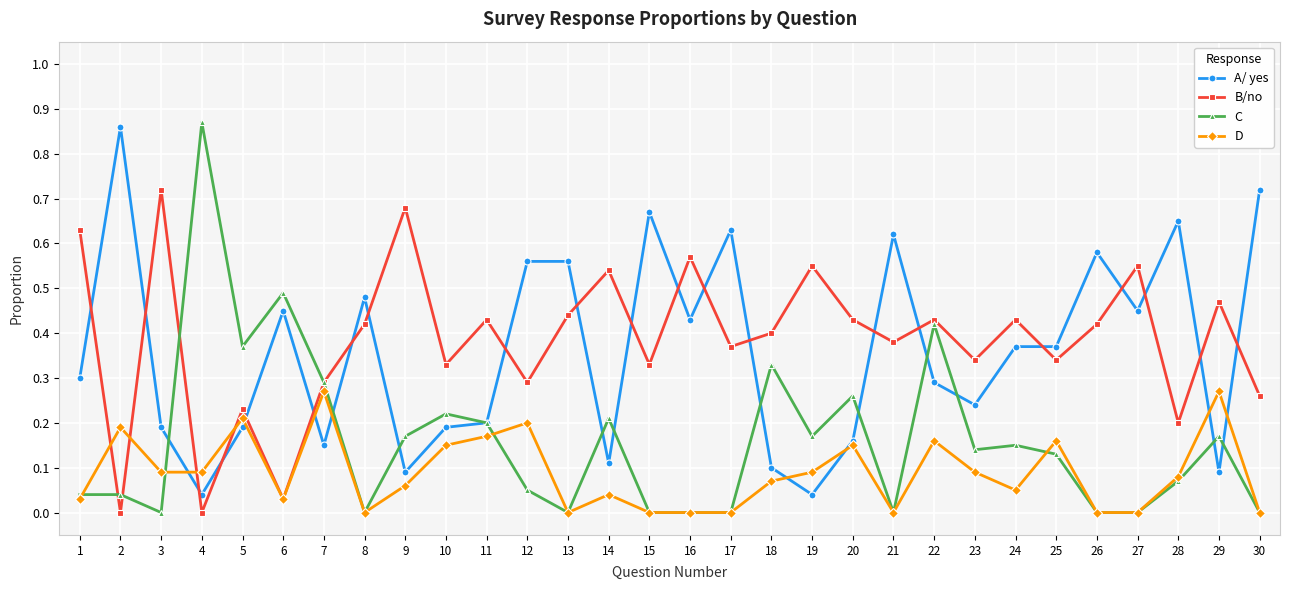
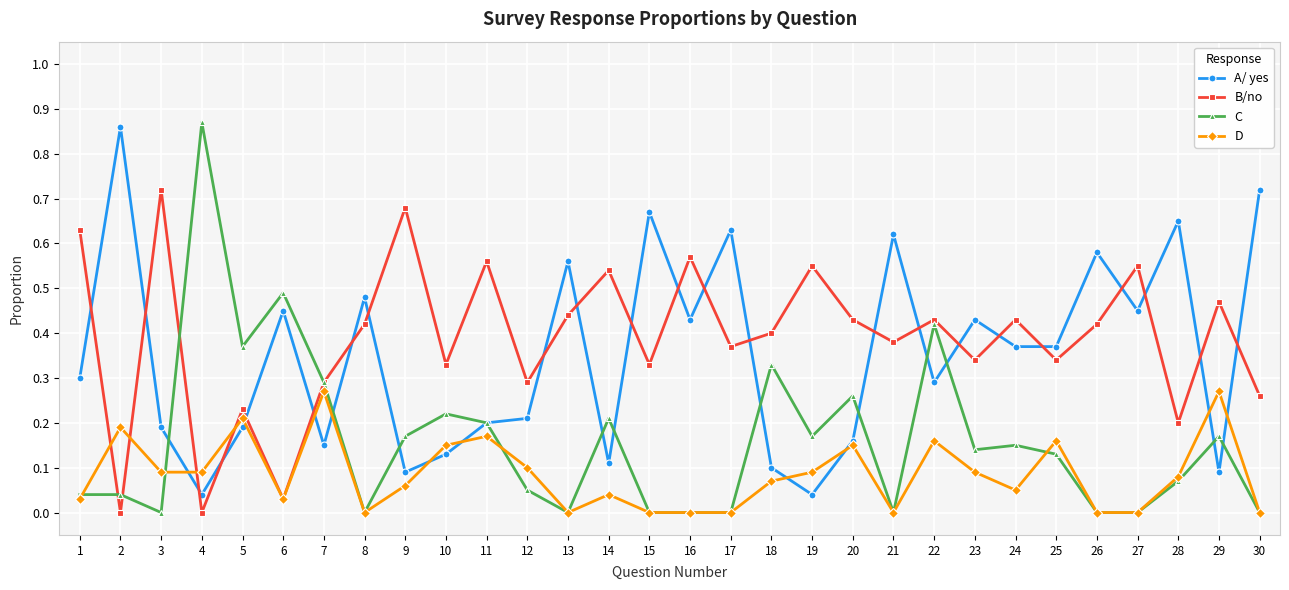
A/ yes, 10: 0.19 -> 0.13
B/no, 11: 0.43 -> 0.56
A/ yes, 12: 0.56 -> 0.21
D, 12: 0.2 -> 0.1
A/ yes, 23: 0.24 -> 0.43
